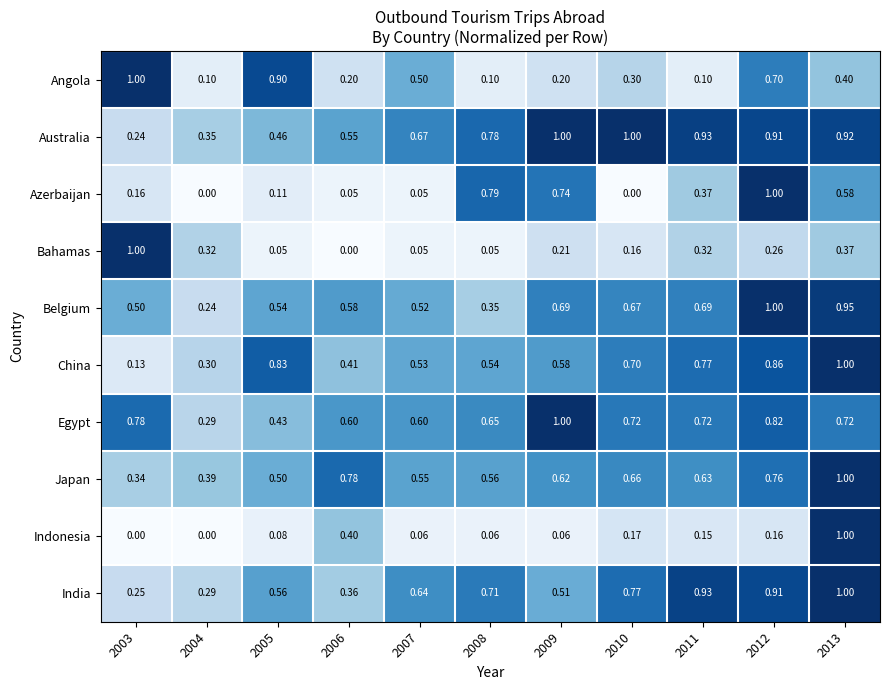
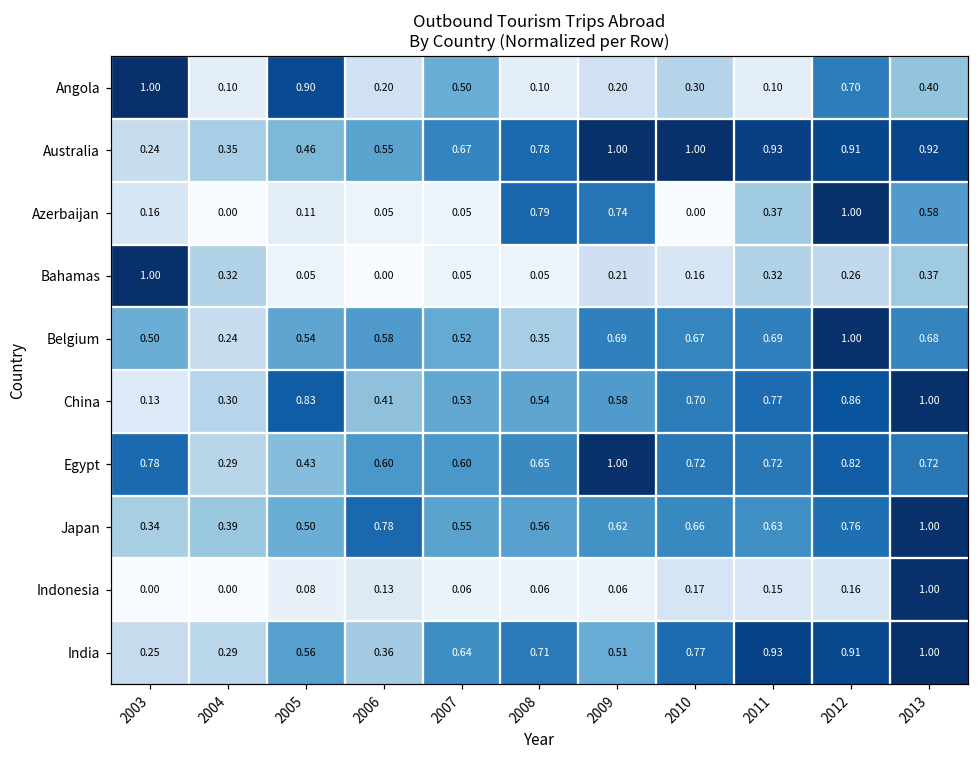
Belgium, 2013: 0.95 -> 0.68
Indonesia, 2006: 0.40 -> 0.13
